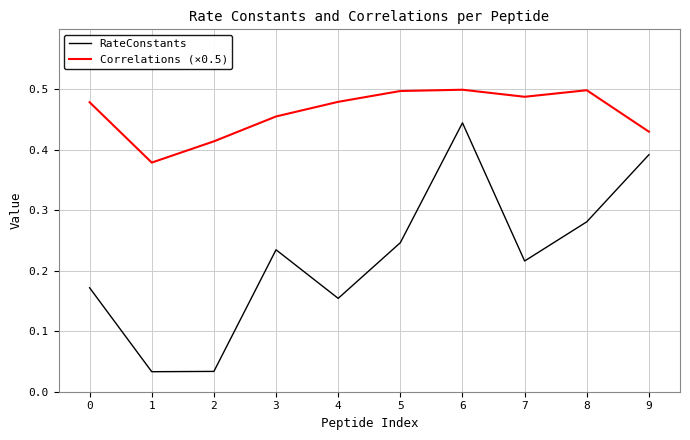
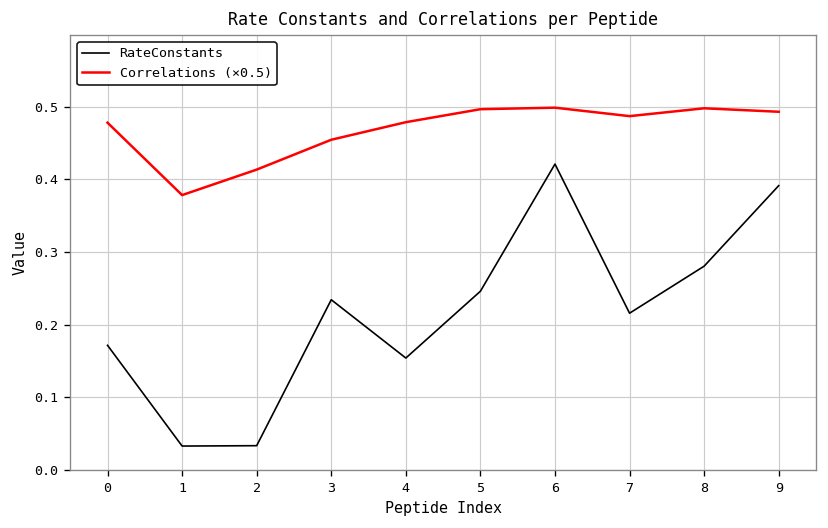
RateConstants, 6: 0.44 -> 0.42
Correlations (×0.5), 9: 0.43 -> 0.49
